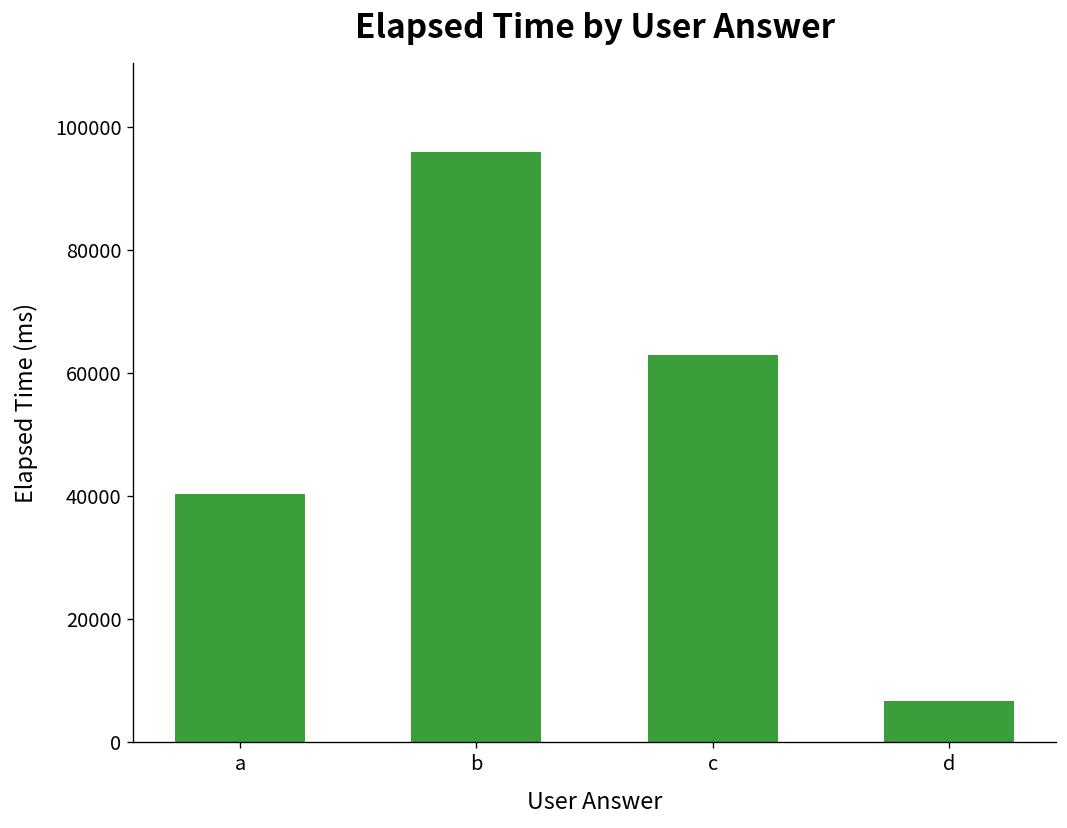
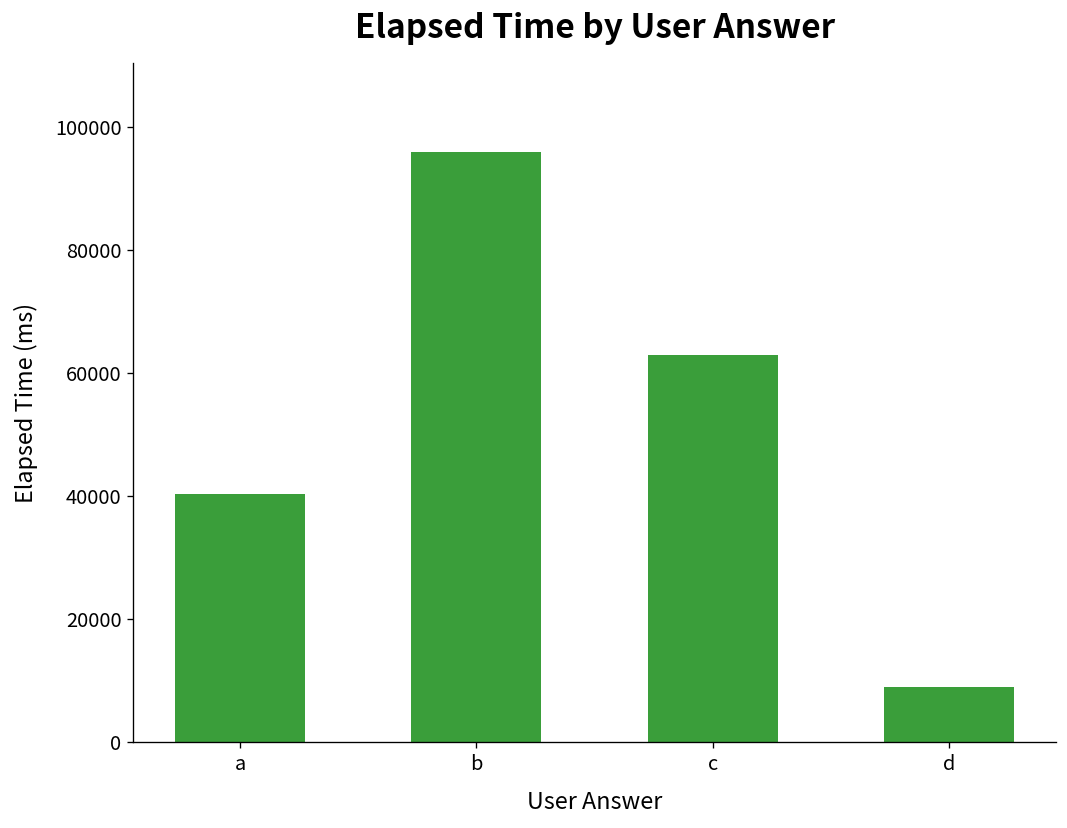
d: 7000 -> 9000
